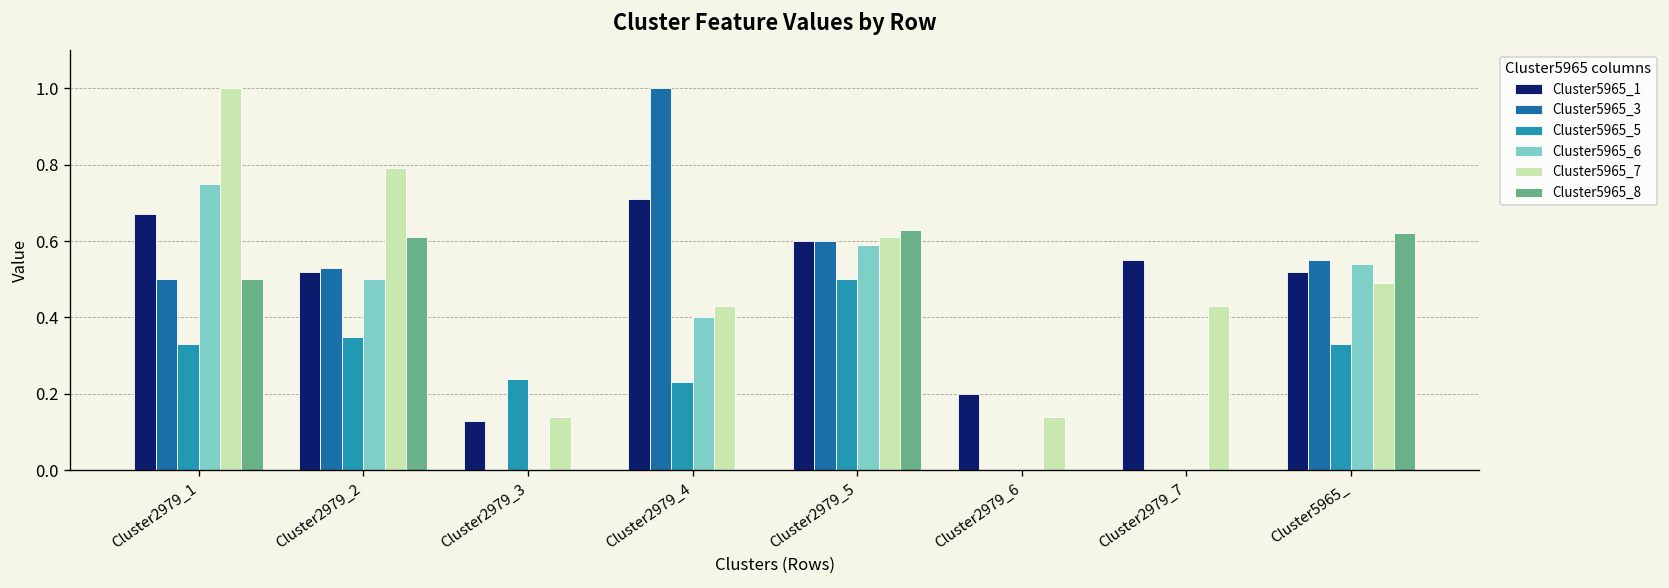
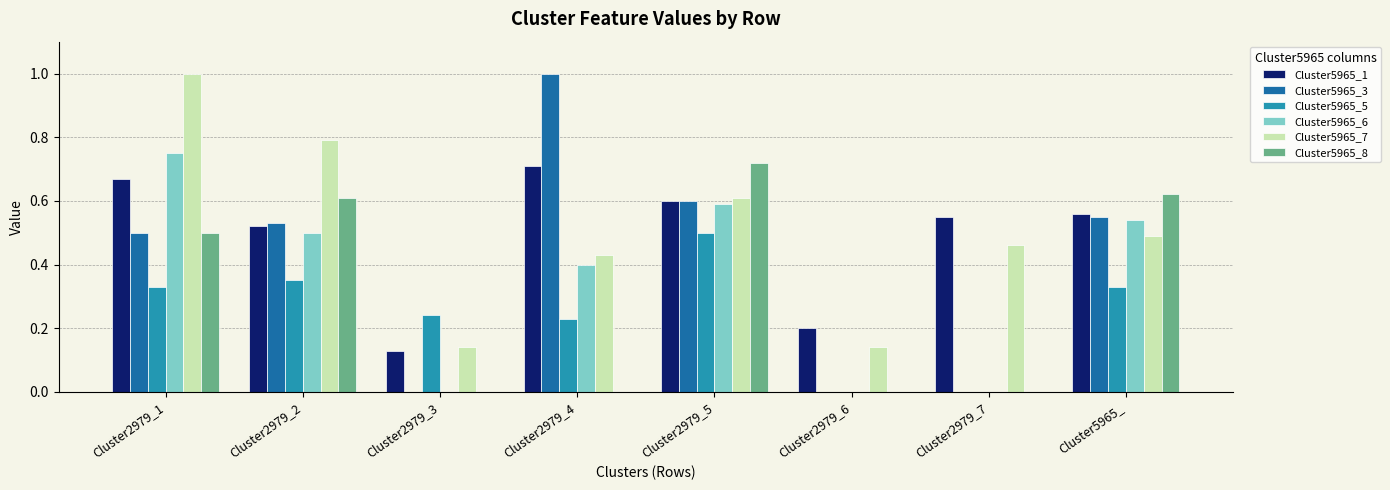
Cluster5965_8, Cluster2979_5: 0.63 -> 0.72
Cluster5965_7, Cluster2979_7: 0.43 -> 0.46
Cluster5965_1, Cluster5965_: 0.52 -> 0.56
